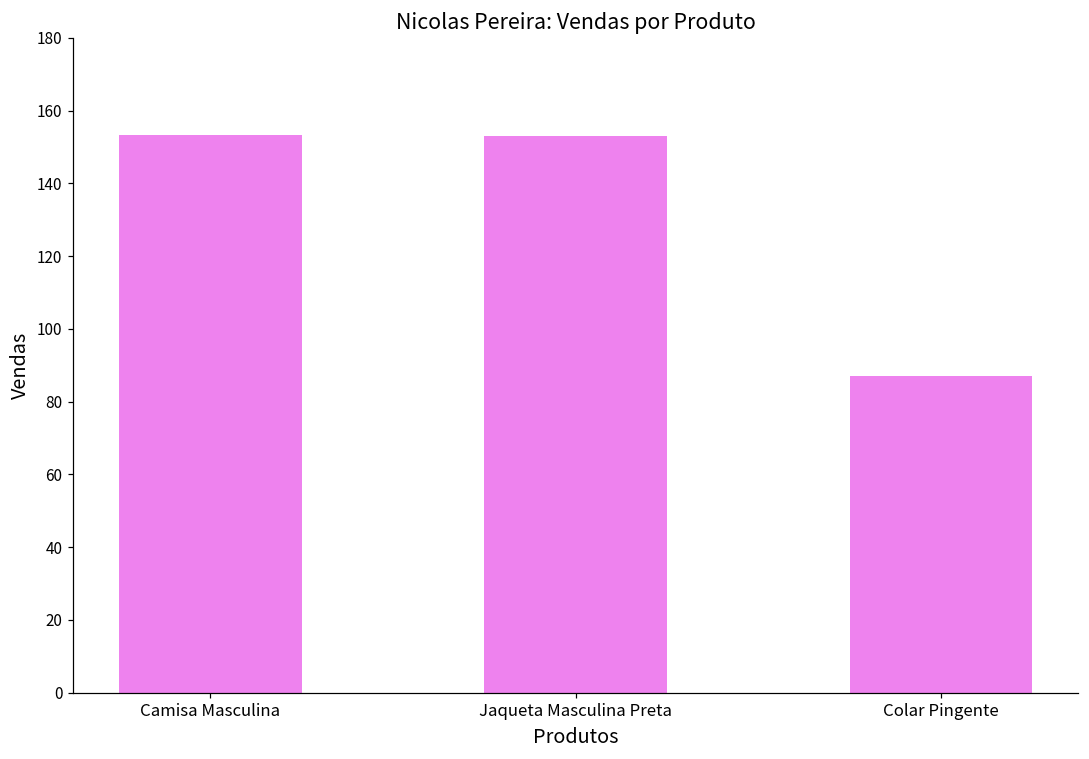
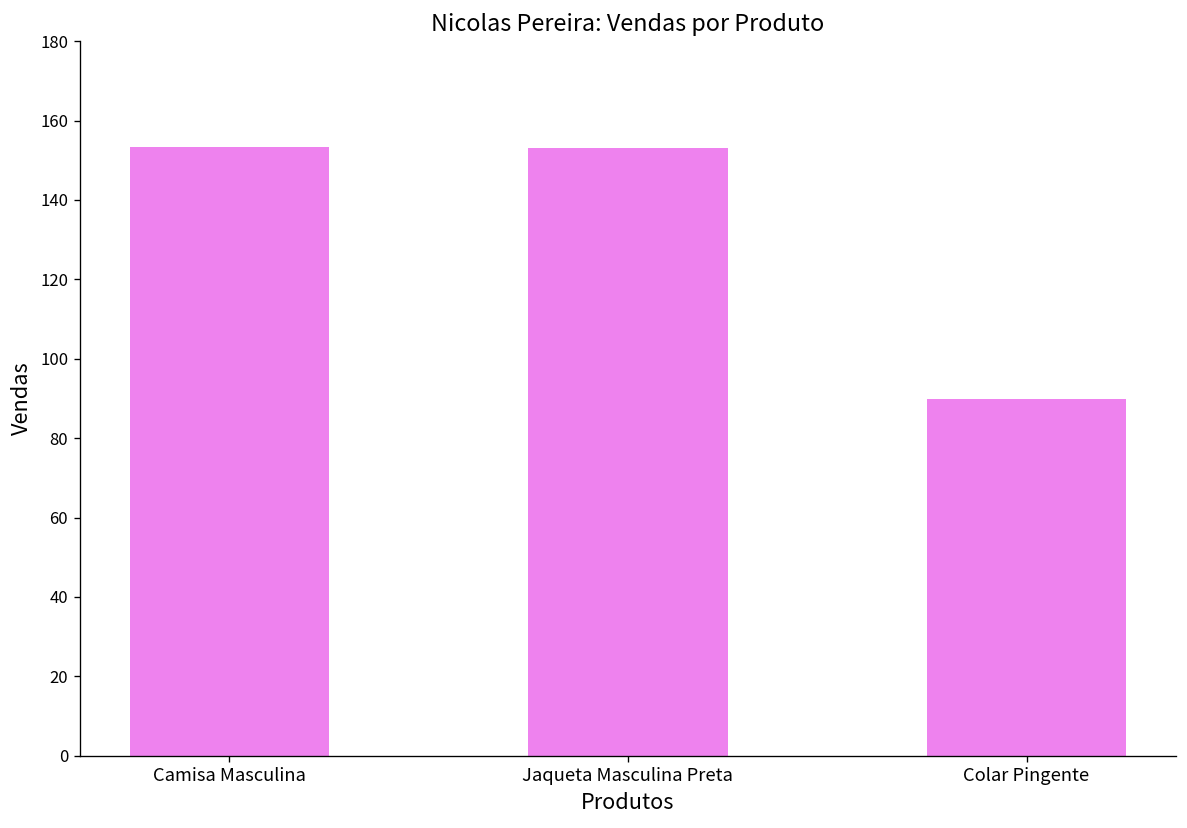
Colar Pingente: 87 -> 90
